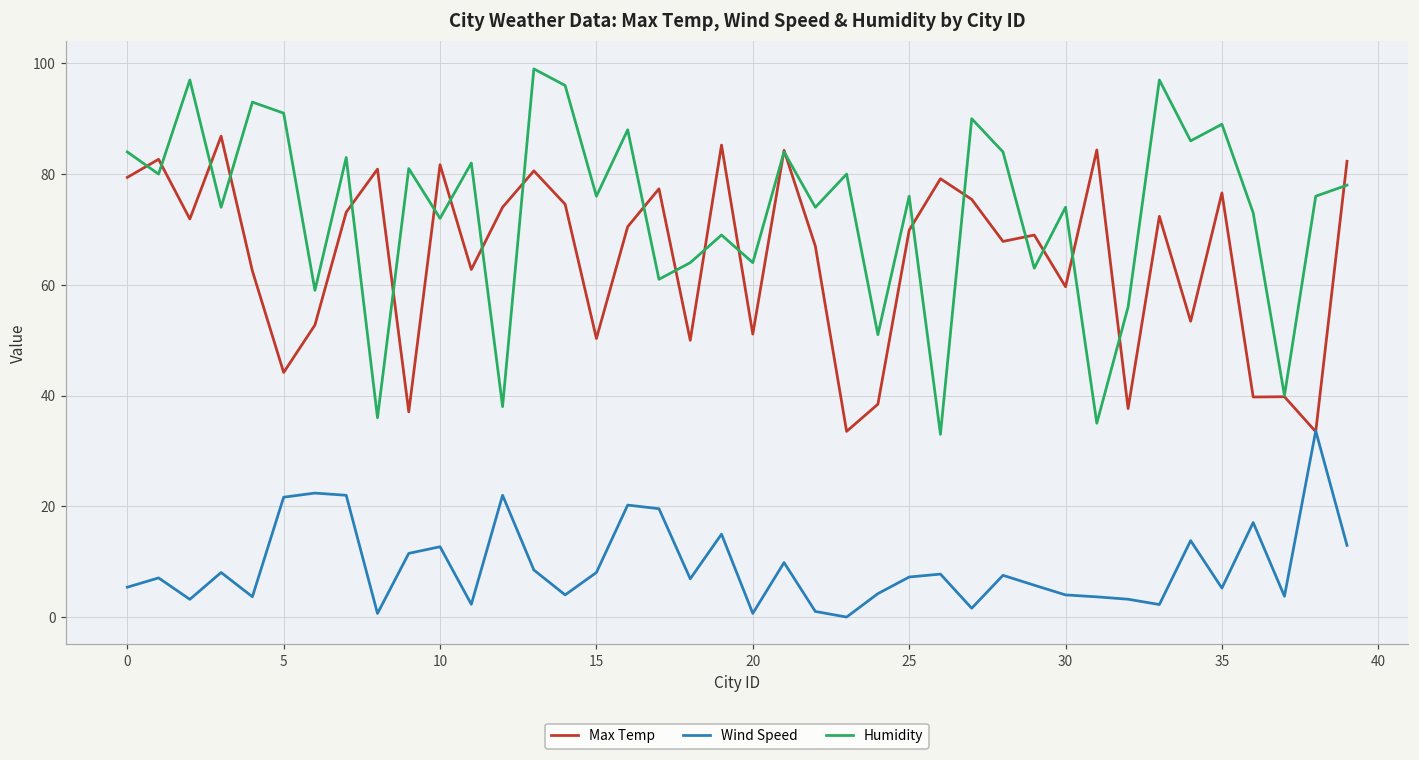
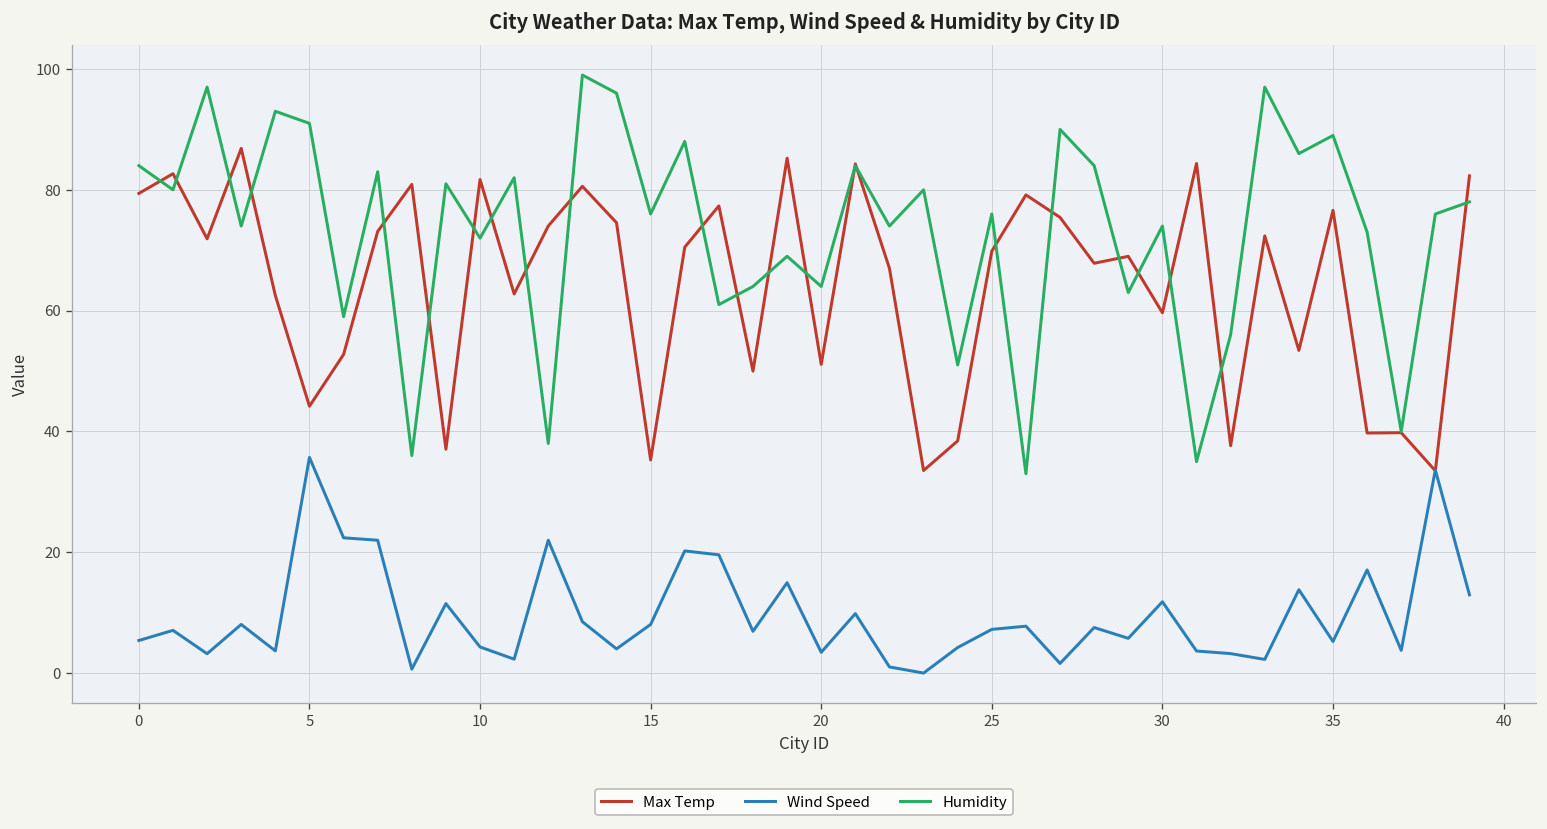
Wind Speed, 5: 22 -> 36
Wind Speed, 10: 13 -> 4
Max Temp, 15: 50 -> 35
Wind Speed, 20: 1 -> 3
Wind Speed, 30: 4 -> 12
